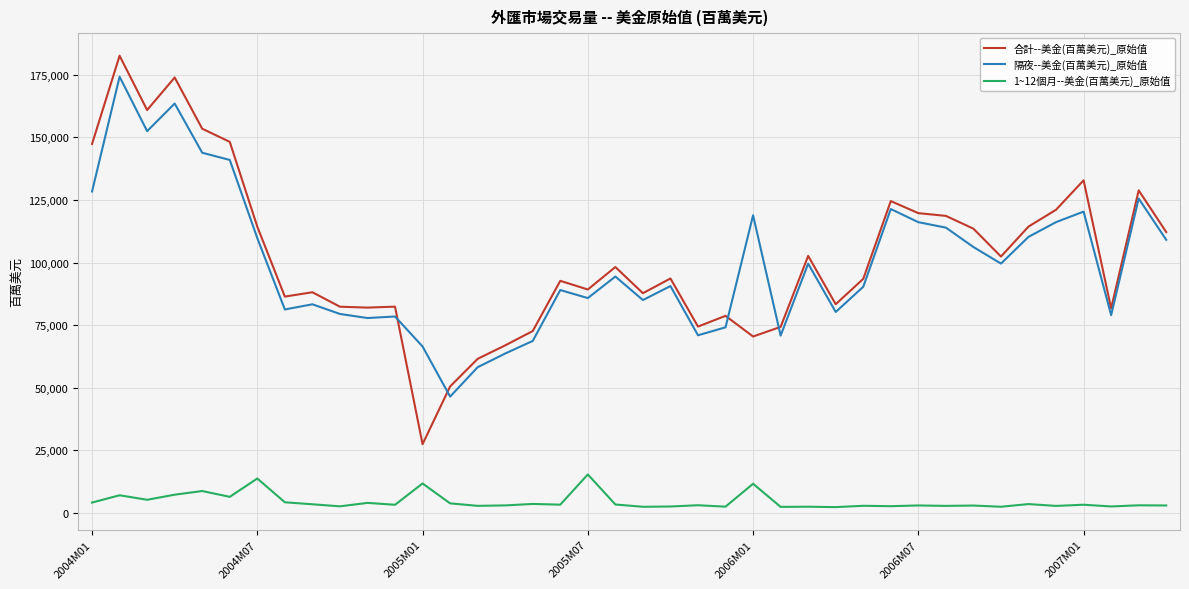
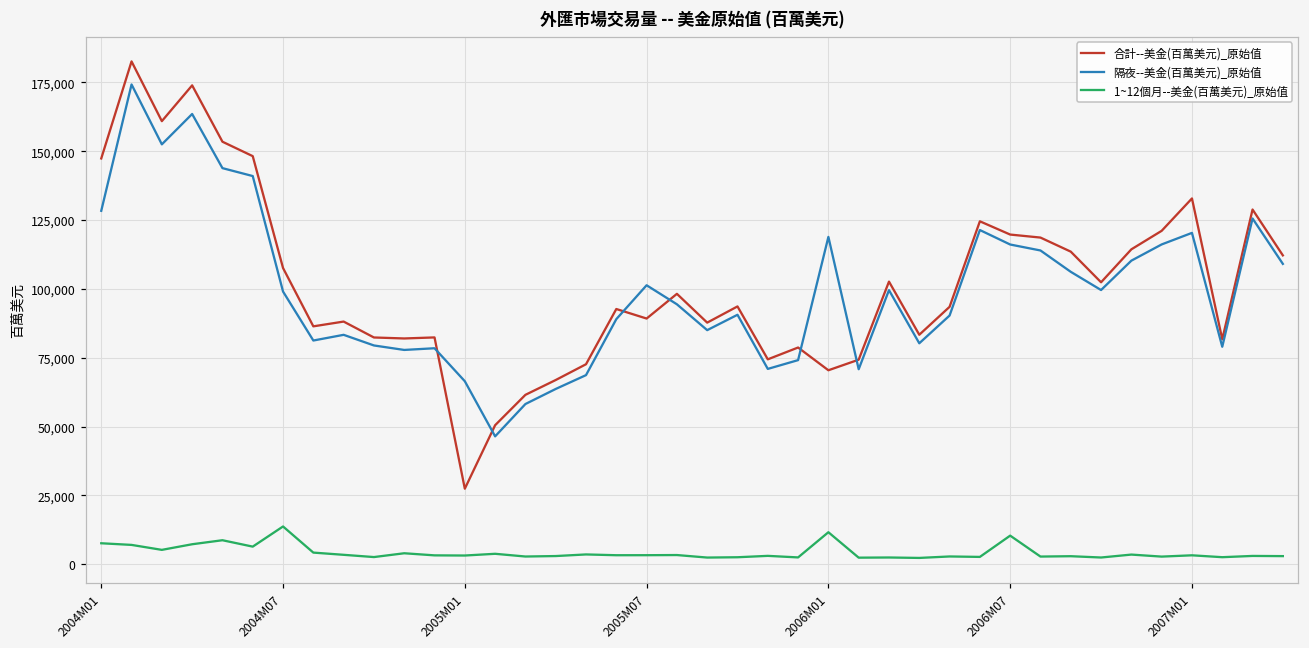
1~12個月--美金(百萬美元)_原始值, 2004M01: 4,000 -> 8,000
合計--美金(百萬美元)_原始值, 2004M07: 114,000 -> 108,000
隔夜--美金(百萬美元)_原始值, 2004M07: 110,000 -> 99,000
1~12個月--美金(百萬美元)_原始值, 2005M01: 12,000 -> 3,000
隔夜--美金(百萬美元)_原始值, 2005M07: 86,000 -> 101,000
1~12個月--美金(百萬美元)_原始值, 2005M07: 15,000 -> 3,000
1~12個月--美金(百萬美元)_原始值, 2006M07: 3,000 -> 10,000
